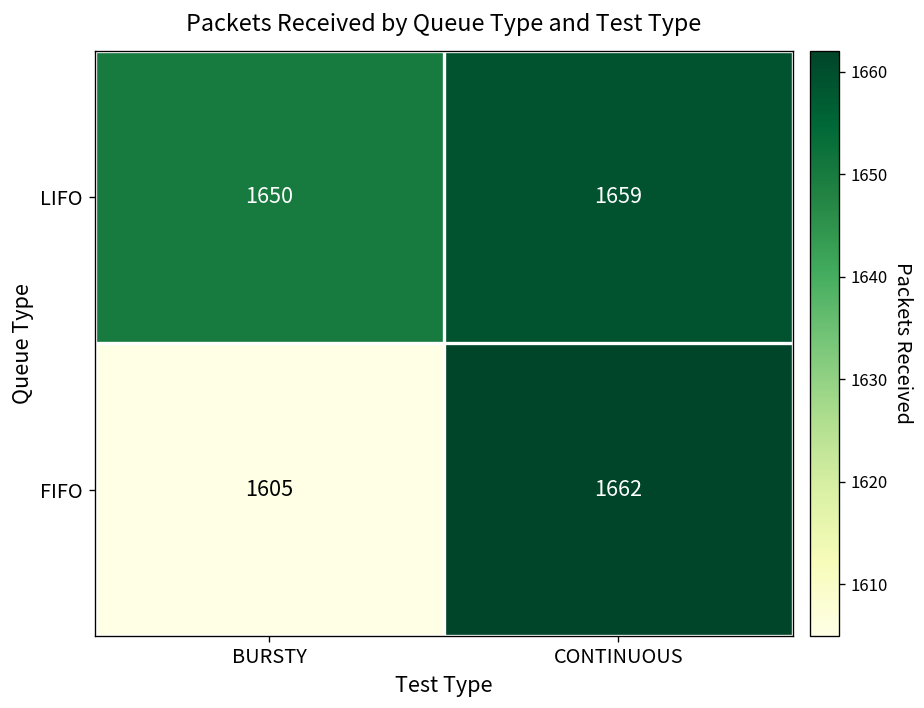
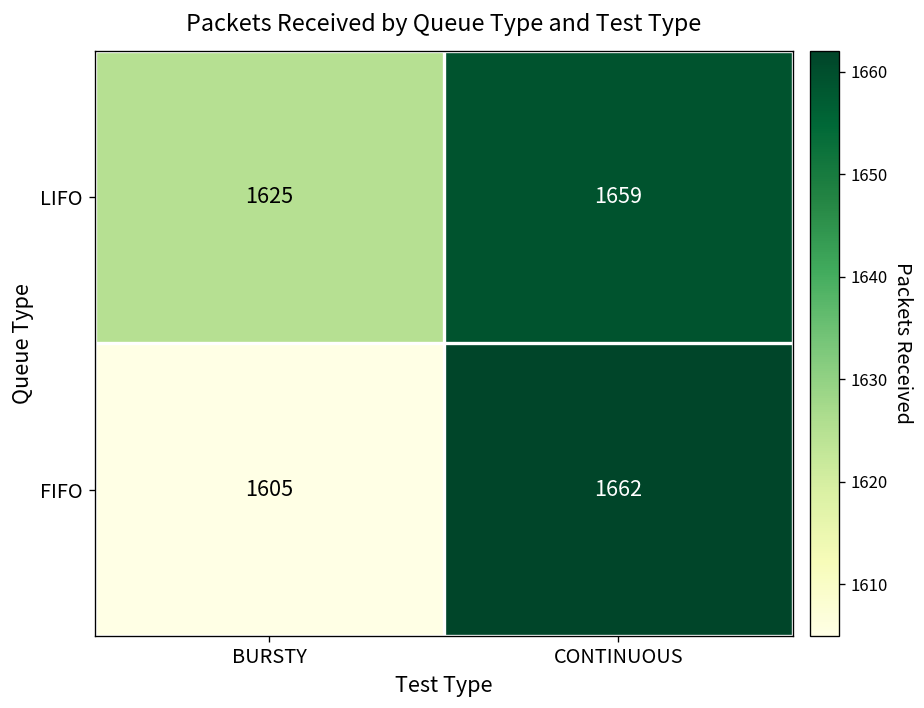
LIFO, BURSTY: 1650 -> 1625
